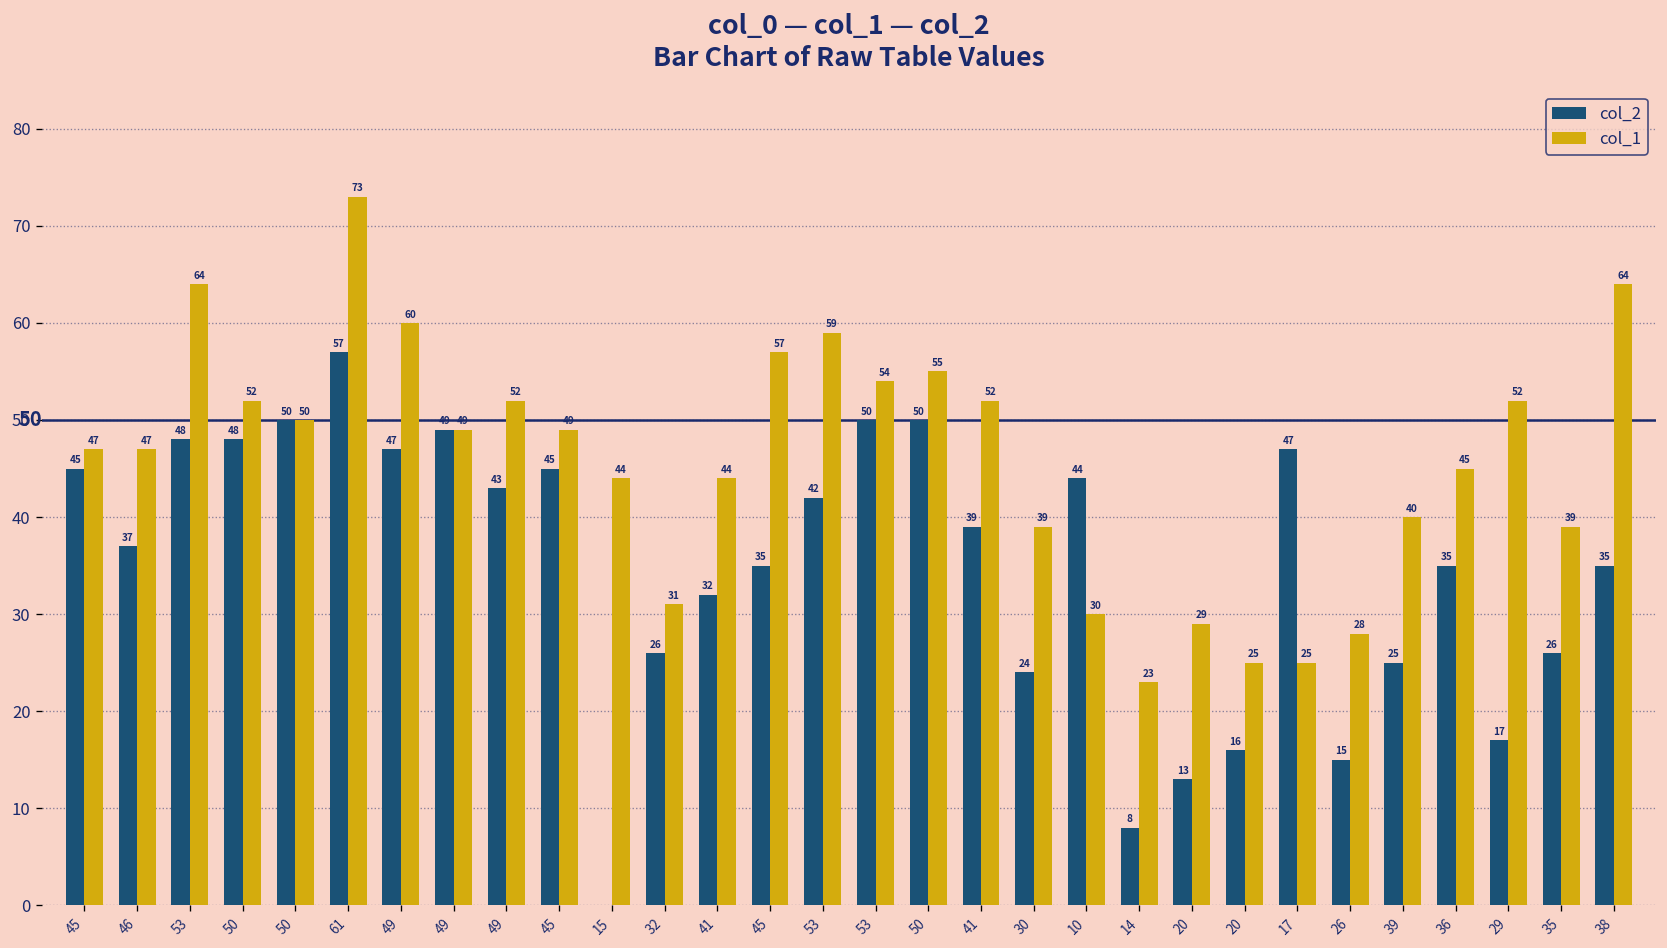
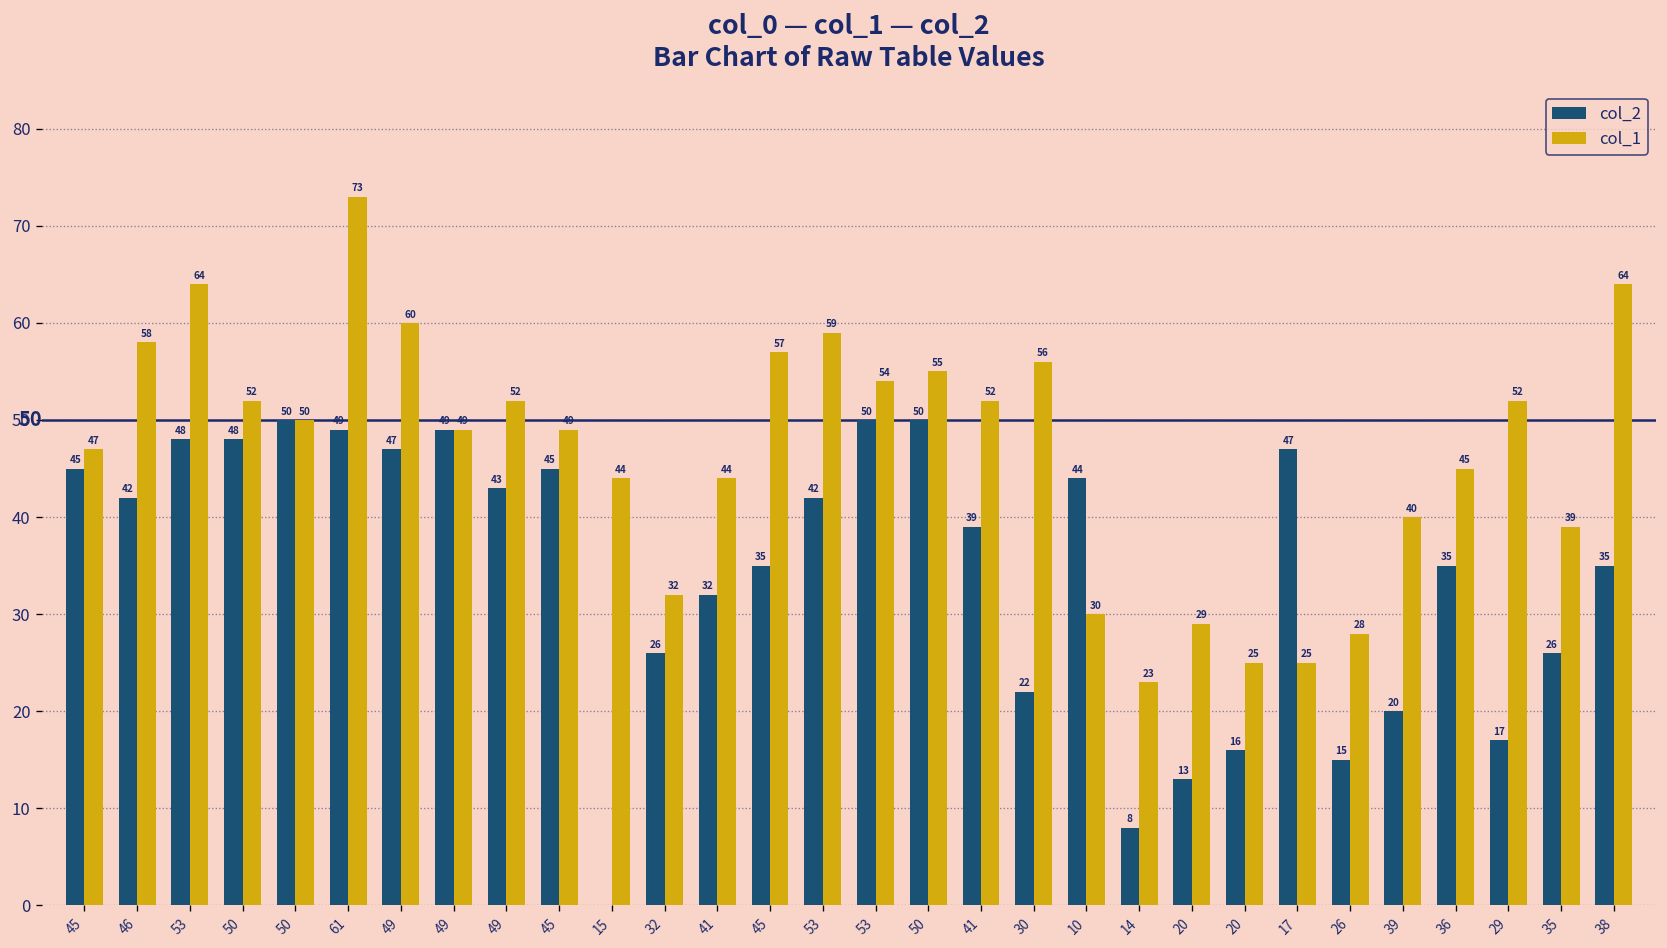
col_2, 46: 37 -> 42
col_1, 46: 47 -> 58
col_2, 61: 57 -> 49
col_1, 32: 31 -> 32
col_2, 30: 24 -> 22
col_1, 30: 39 -> 56
col_2, 39: 25 -> 20
